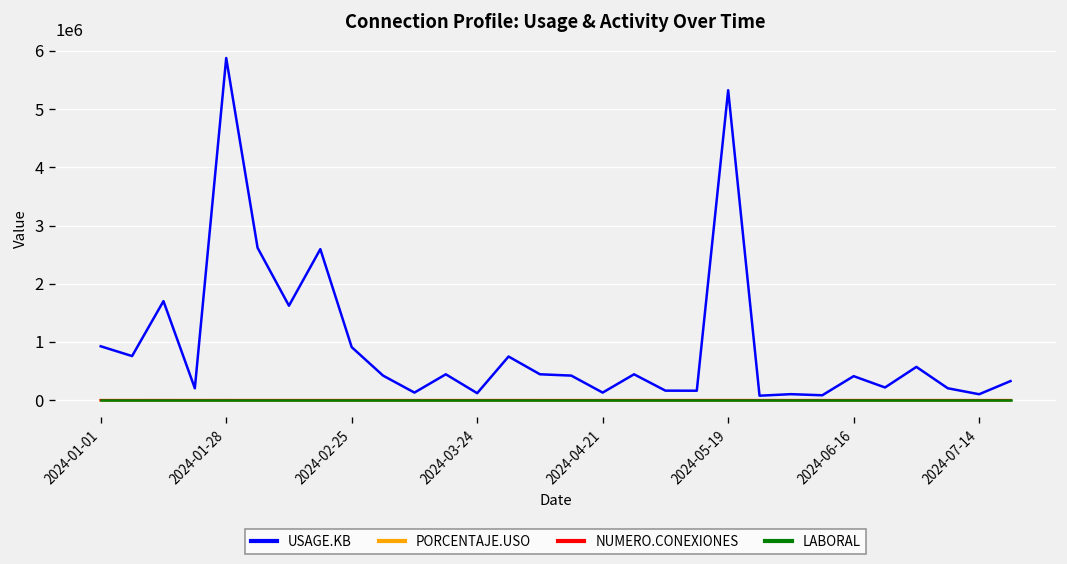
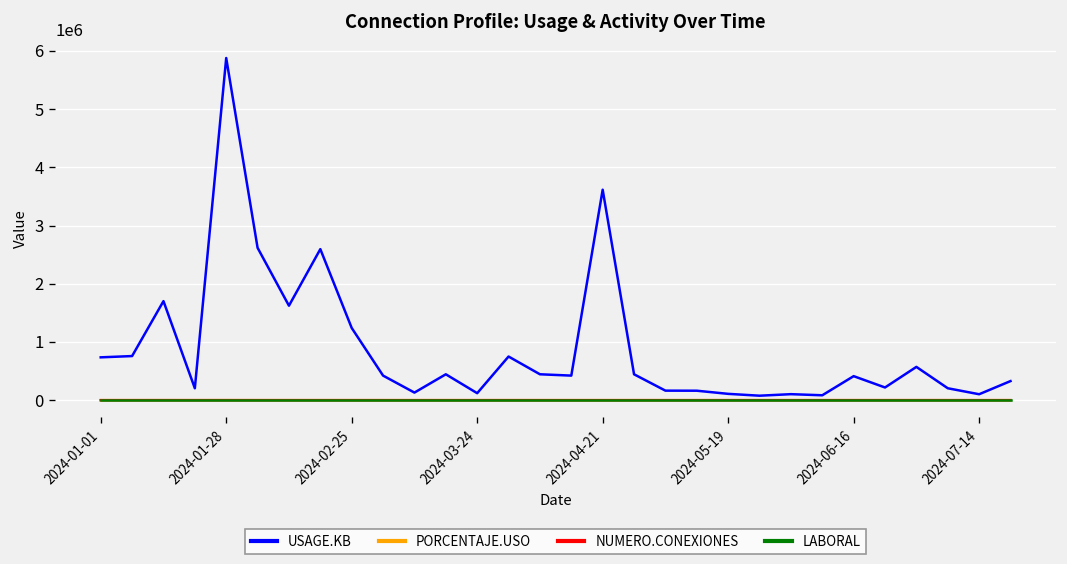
USAGE.KB, 2024-01-01: 900000 -> 700000
USAGE.KB, 2024-02-25: 900000 -> 1200000
USAGE.KB, 2024-04-21: 100000 -> 3600000
USAGE.KB, 2024-05-19: 5300000 -> 100000
